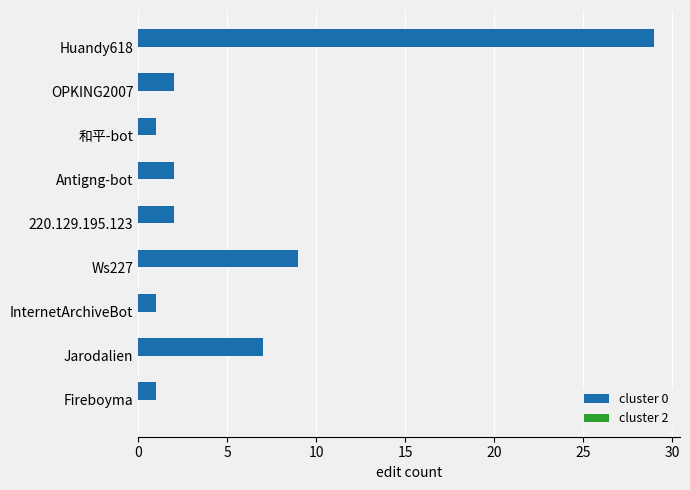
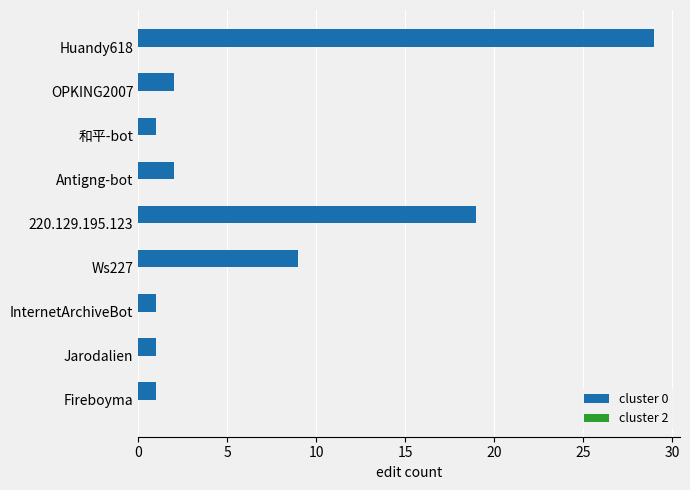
cluster 0, 220.129.195.123: 2 -> 19
cluster 0, Jarodalien: 7 -> 1
